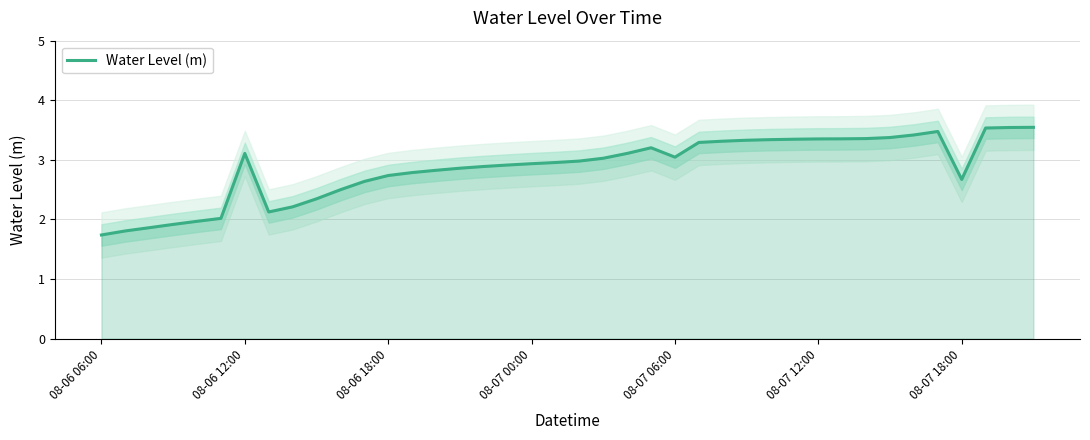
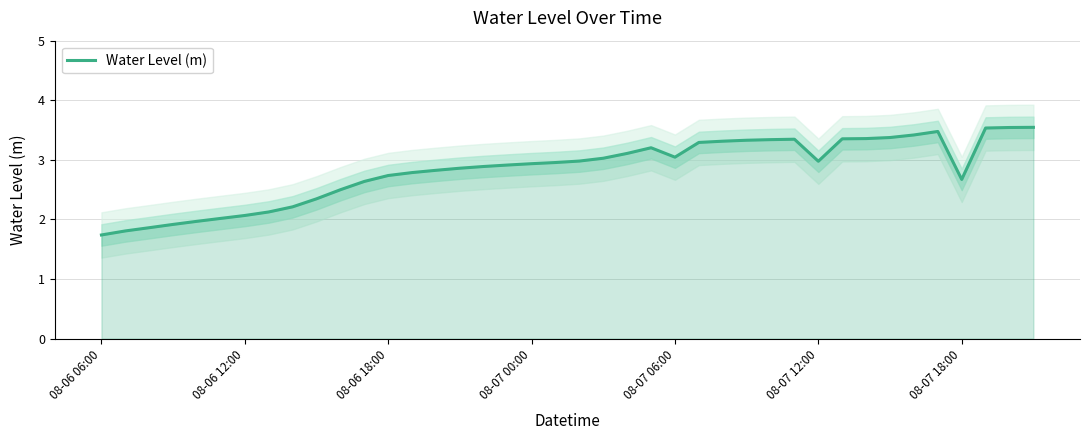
Water Level (m), 08-06 12:00: 3.1 -> 2.1
Water Level (m), 08-07 12:00: 3.4 -> 3.0
